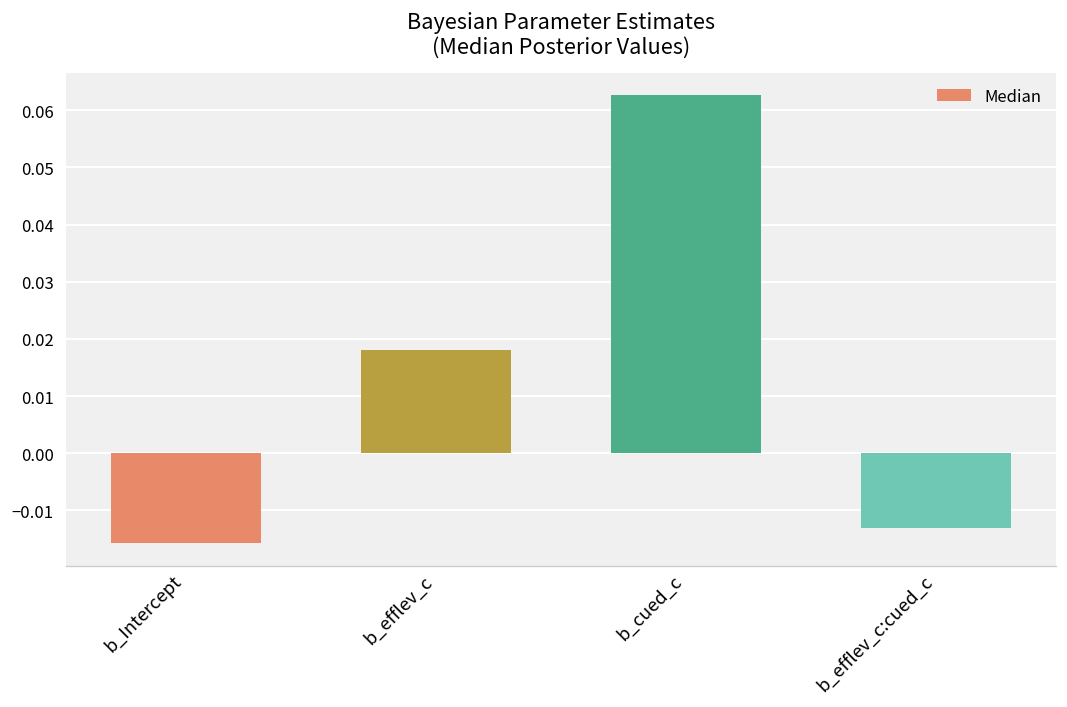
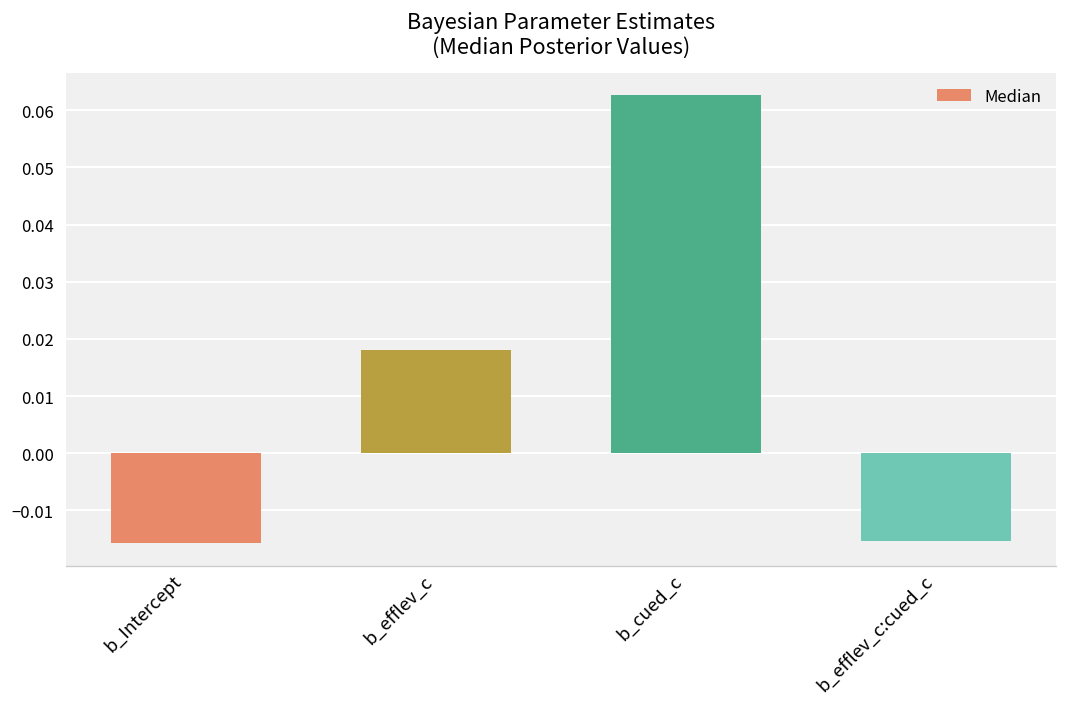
b_efflev_c:cued_c: -0.013 -> -0.015
